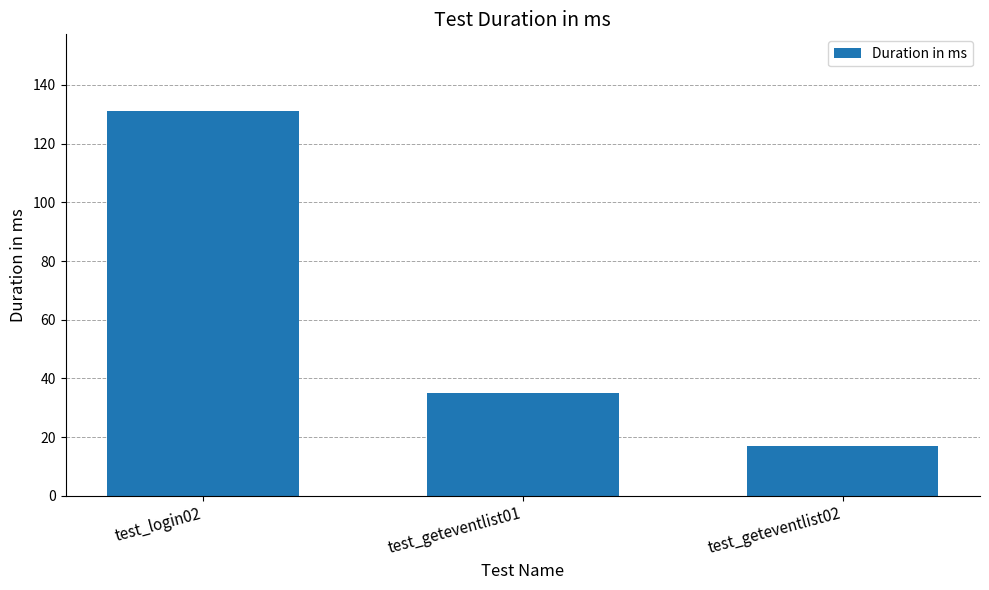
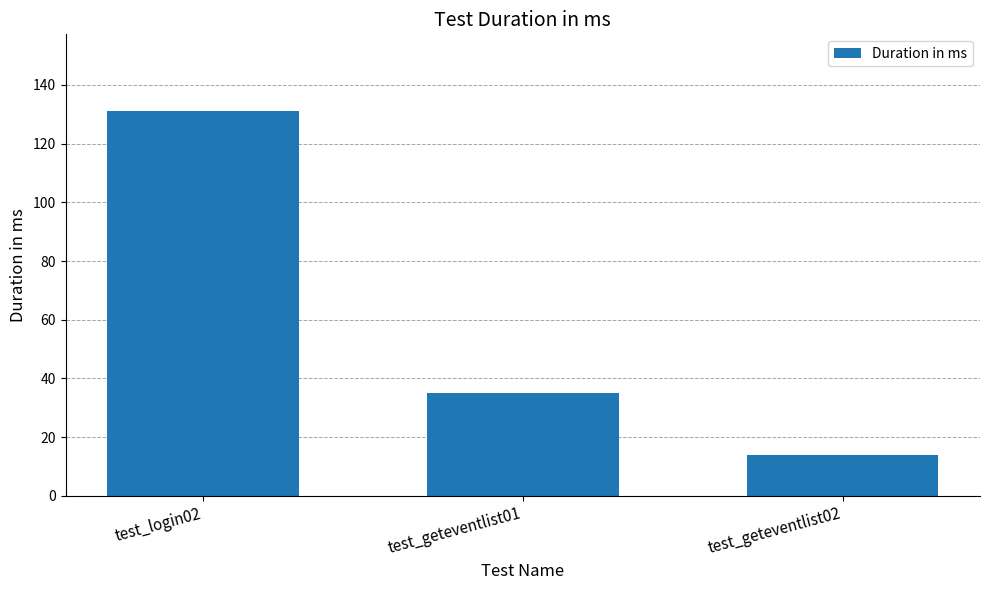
test_geteventlist02: 17 -> 14
